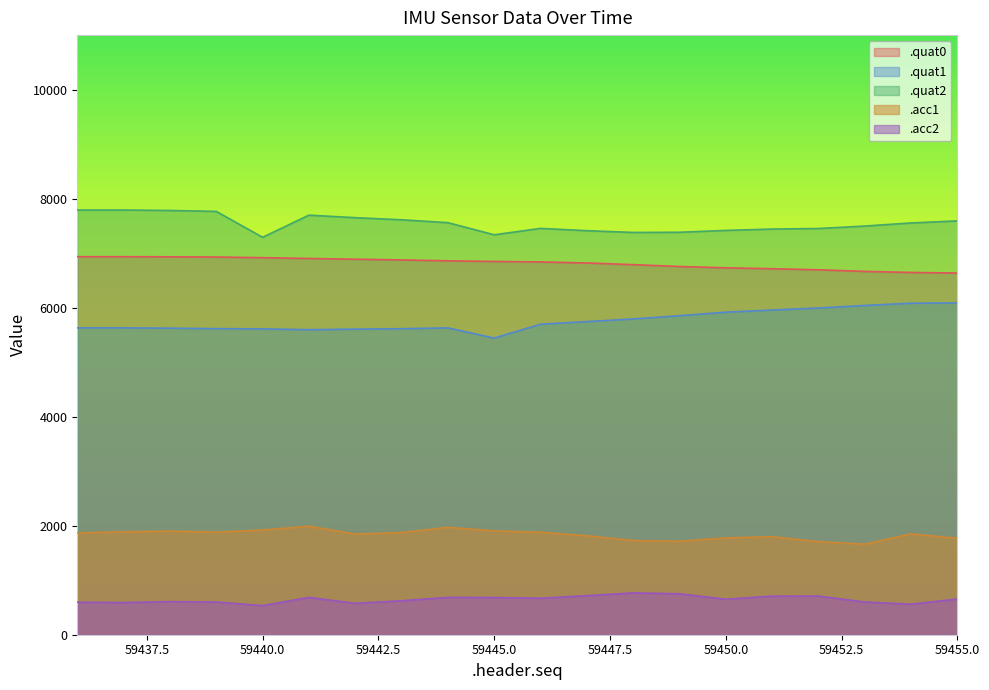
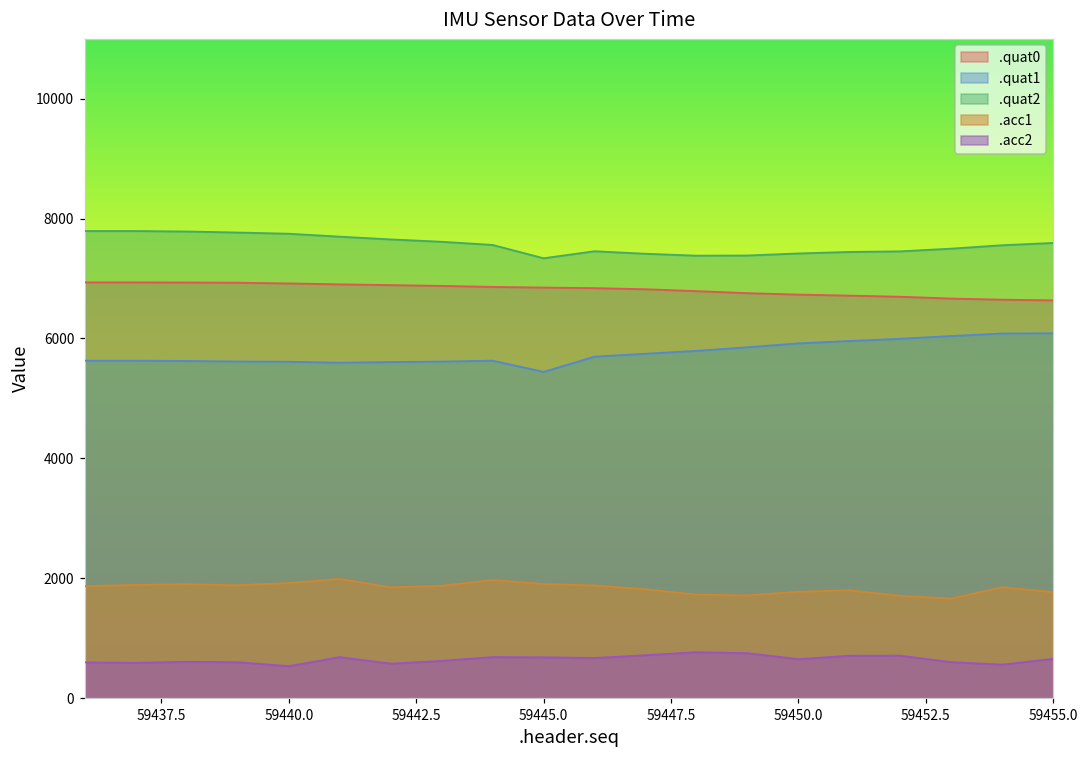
.quat2, 59440.0: 7300 -> 7700
